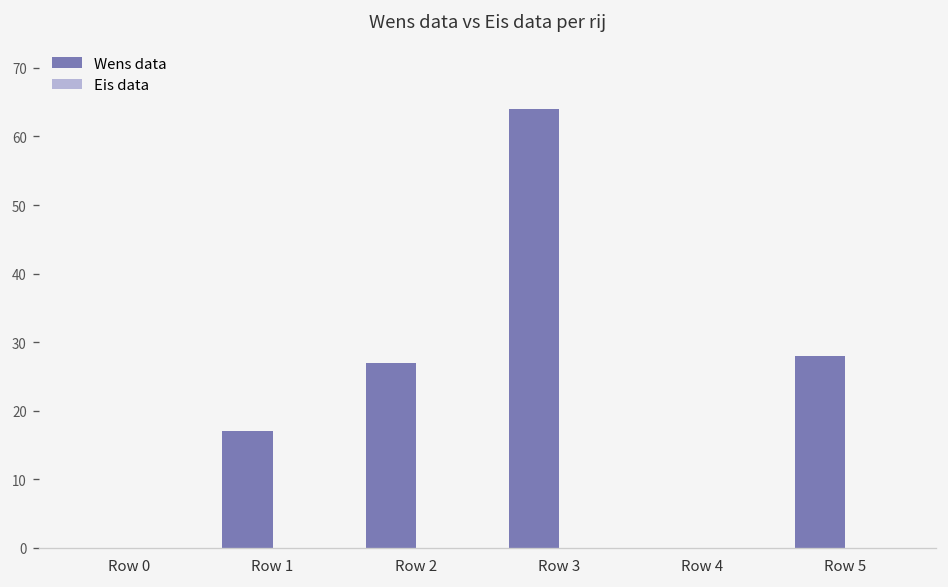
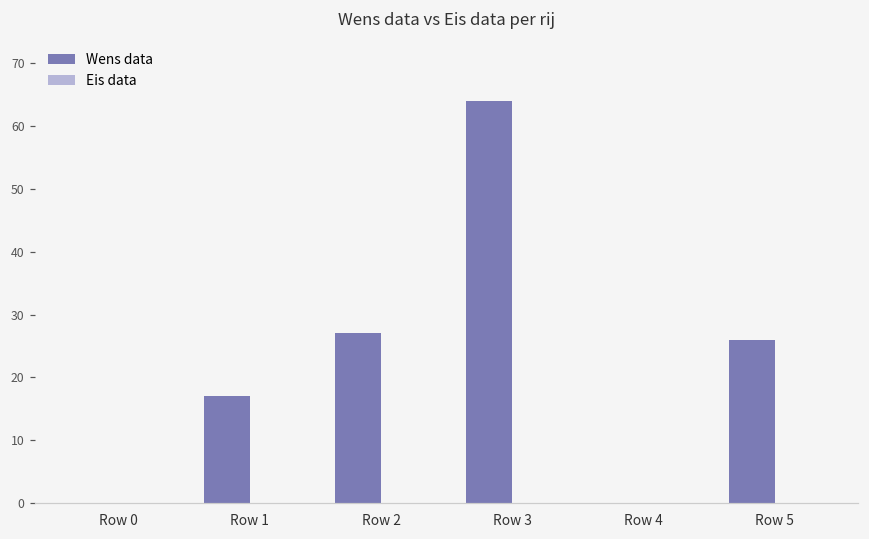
Wens data, Row 5: 28 -> 26
